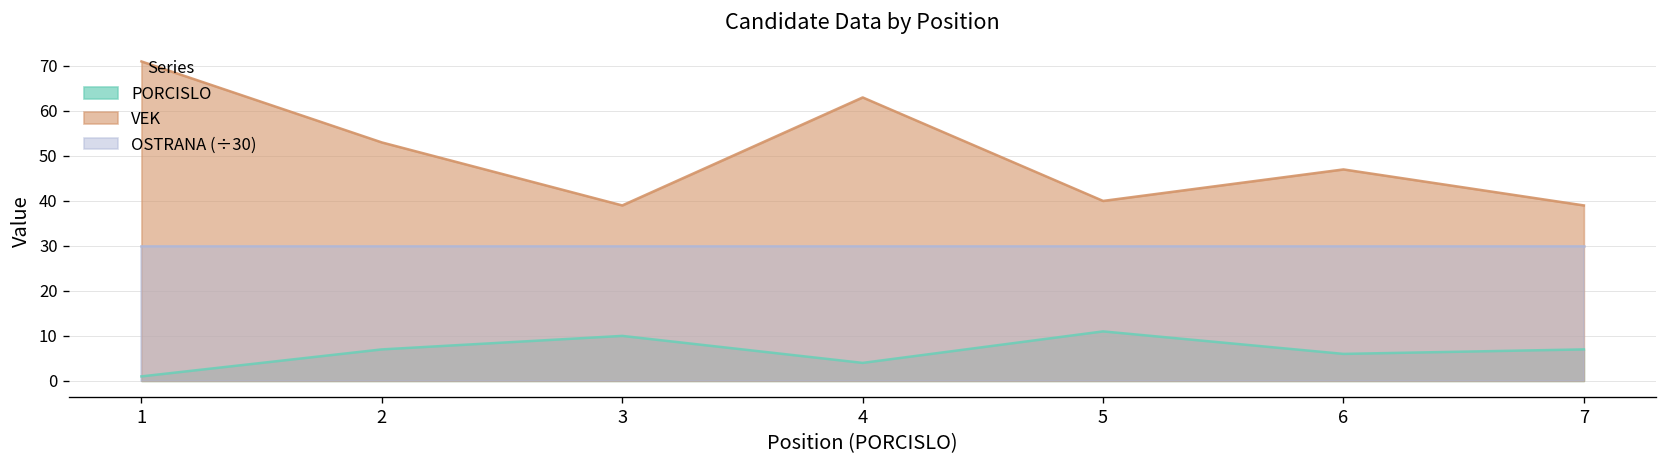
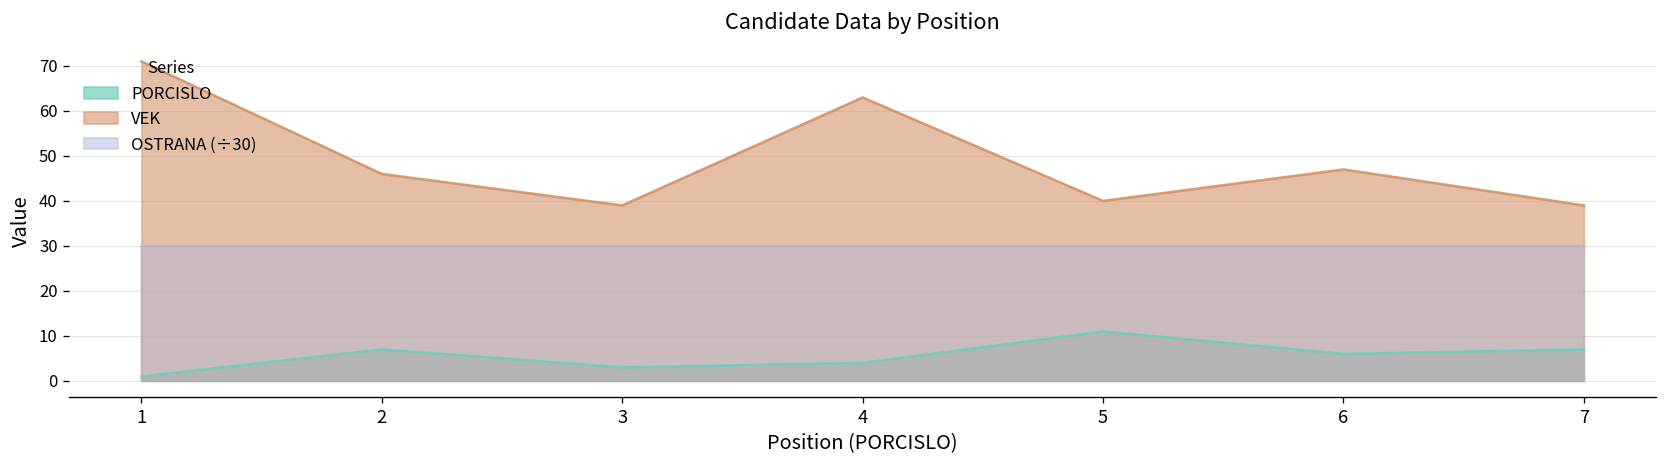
VEK, 2: 53 -> 46
PORCISLO, 3: 10 -> 3
